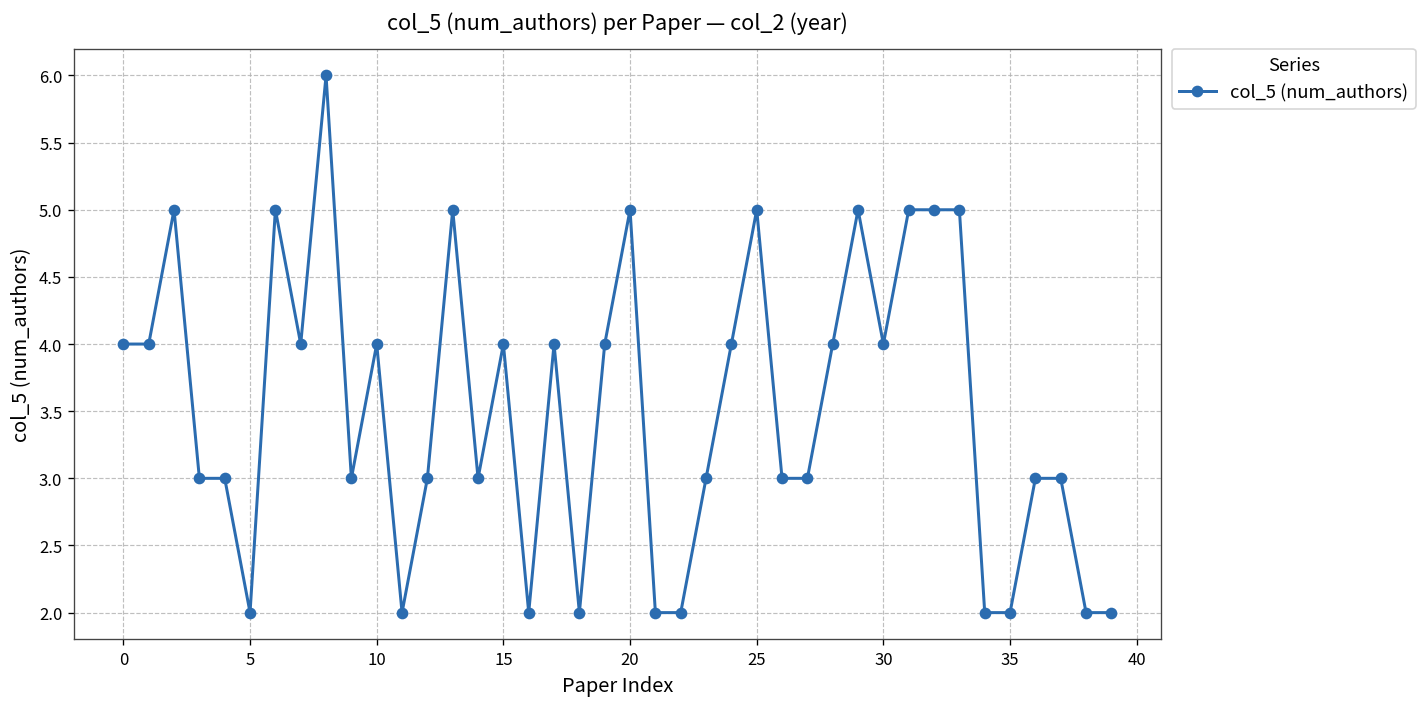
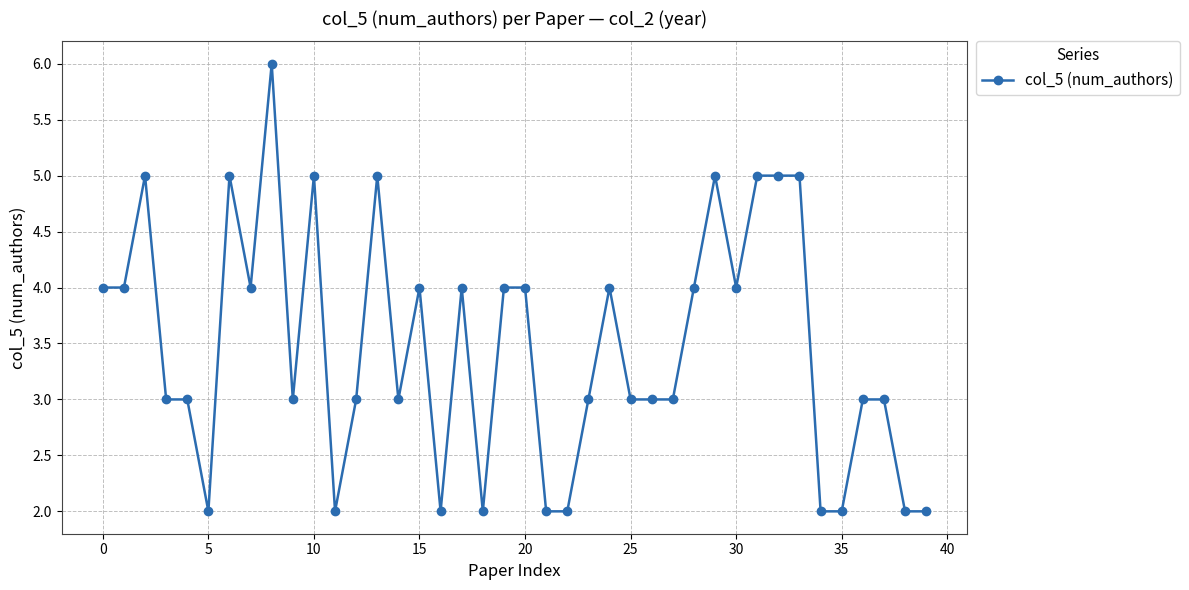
10: 4 -> 5
20: 5 -> 4
25: 5 -> 3
